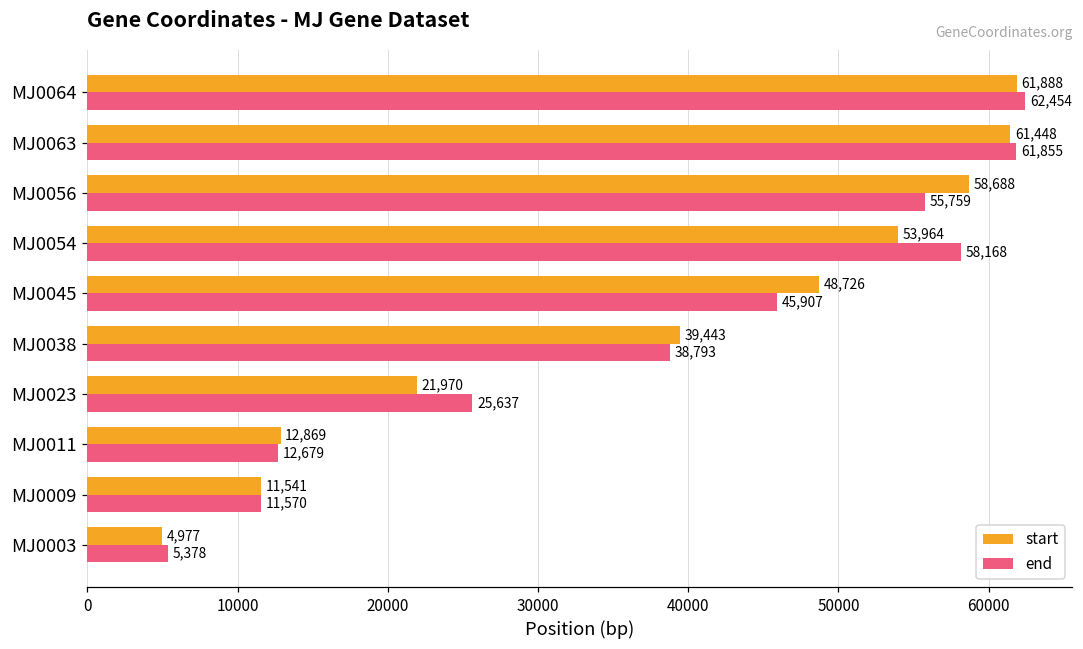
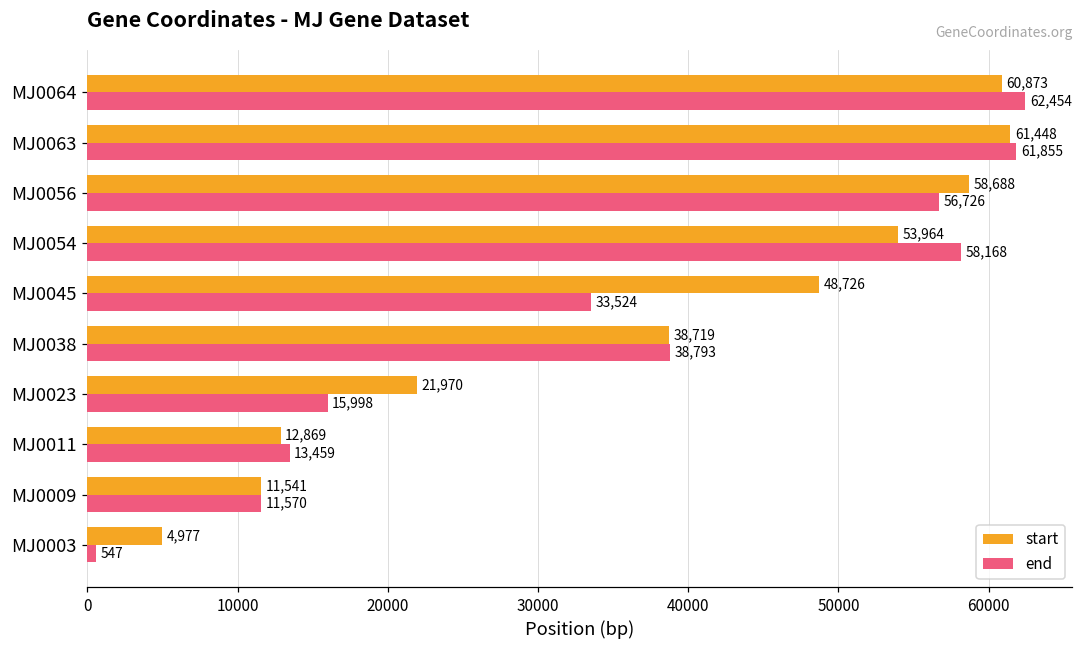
start, MJ0064: 61,888 -> 60,873
end, MJ0056: 55,759 -> 56,726
end, MJ0045: 45,907 -> 33,524
start, MJ0038: 39,443 -> 38,719
end, MJ0023: 25,637 -> 15,998
end, MJ0011: 12,679 -> 13,459
end, MJ0003: 5,378 -> 547
